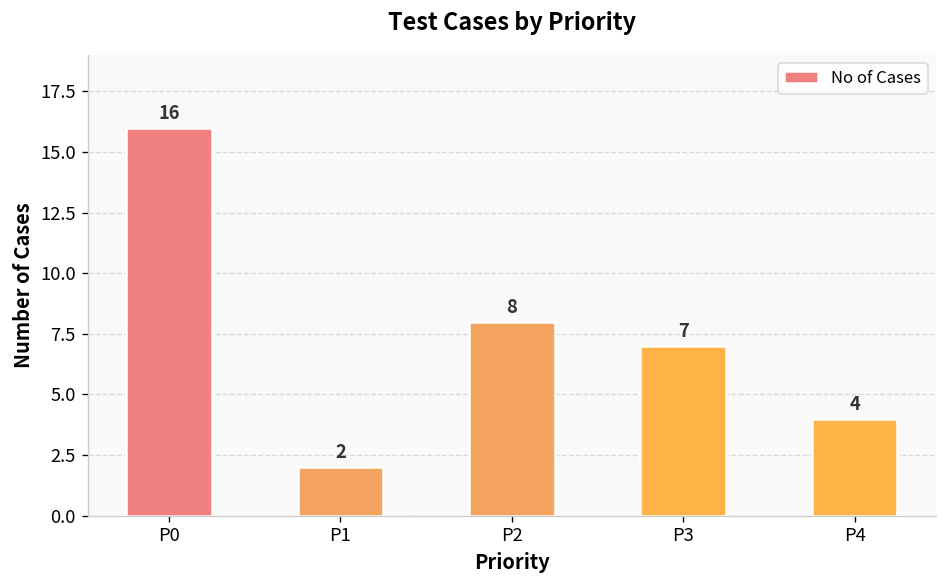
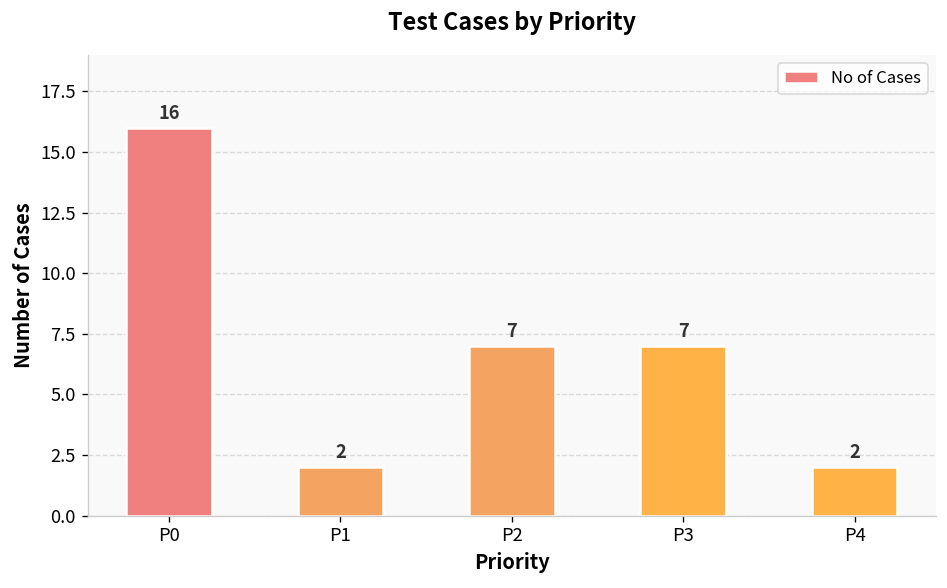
P2: 8 -> 7
P4: 4 -> 2
